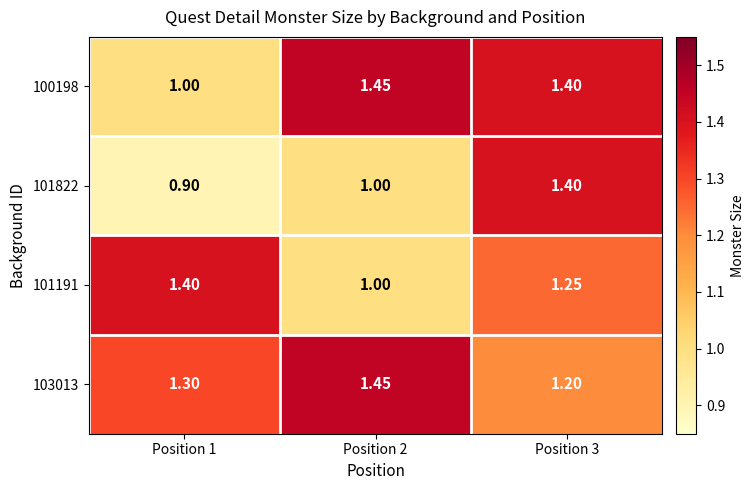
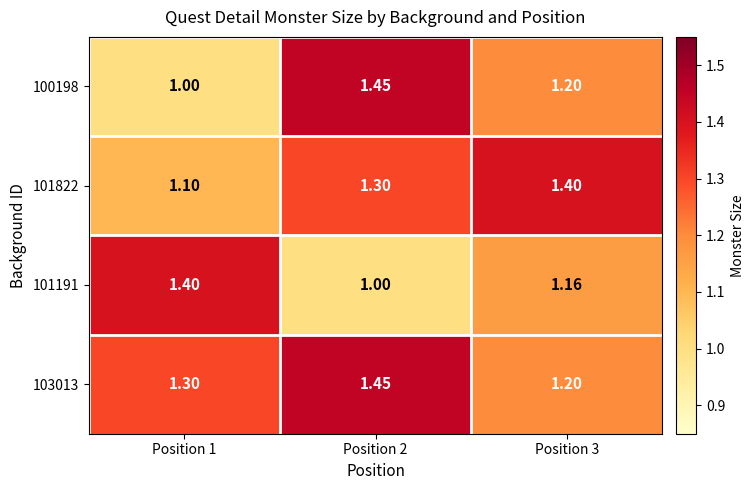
100198, Position 3: 1.40 -> 1.20
101822, Position 1: 0.90 -> 1.10
101822, Position 2: 1.00 -> 1.30
101191, Position 3: 1.25 -> 1.16
